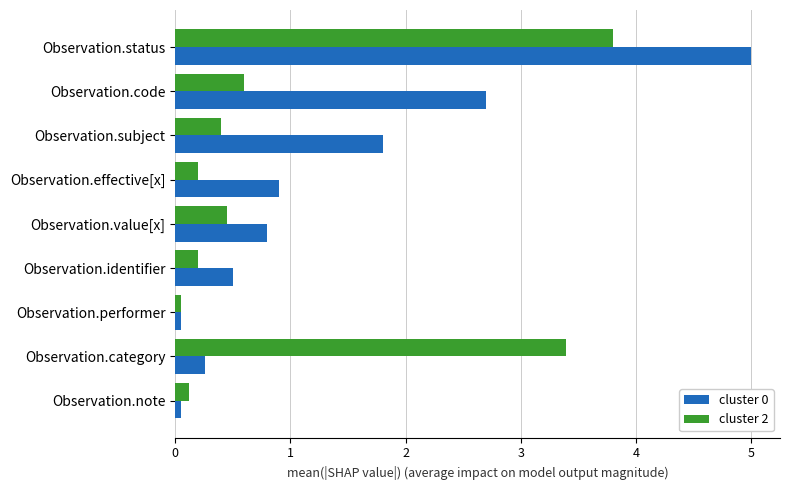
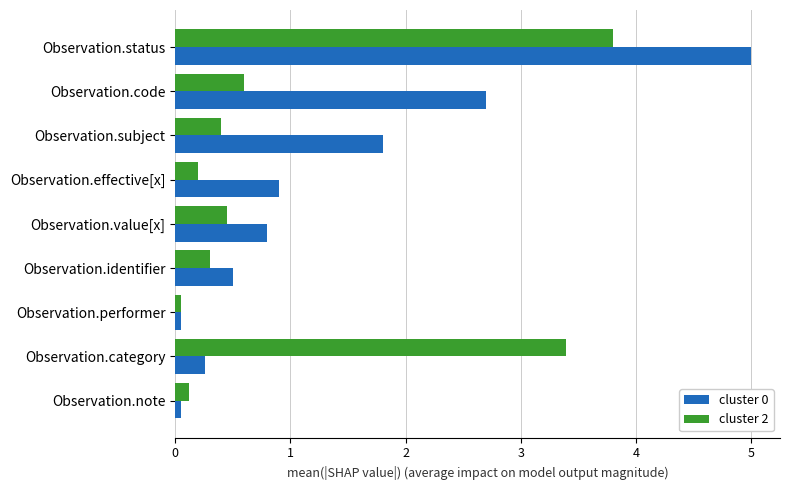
cluster 2, Observation.identifier: 0.2 -> 0.3
